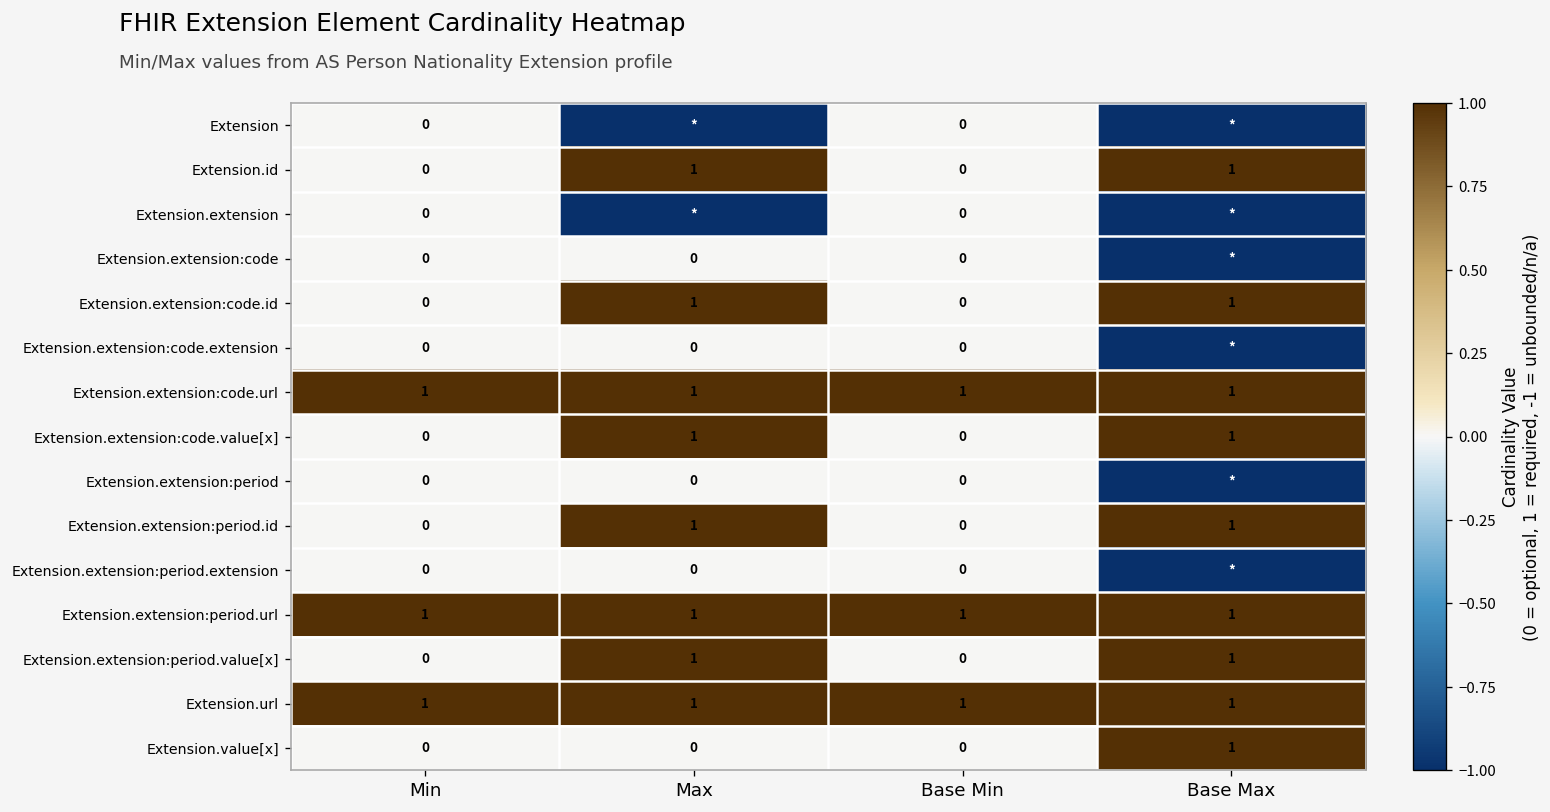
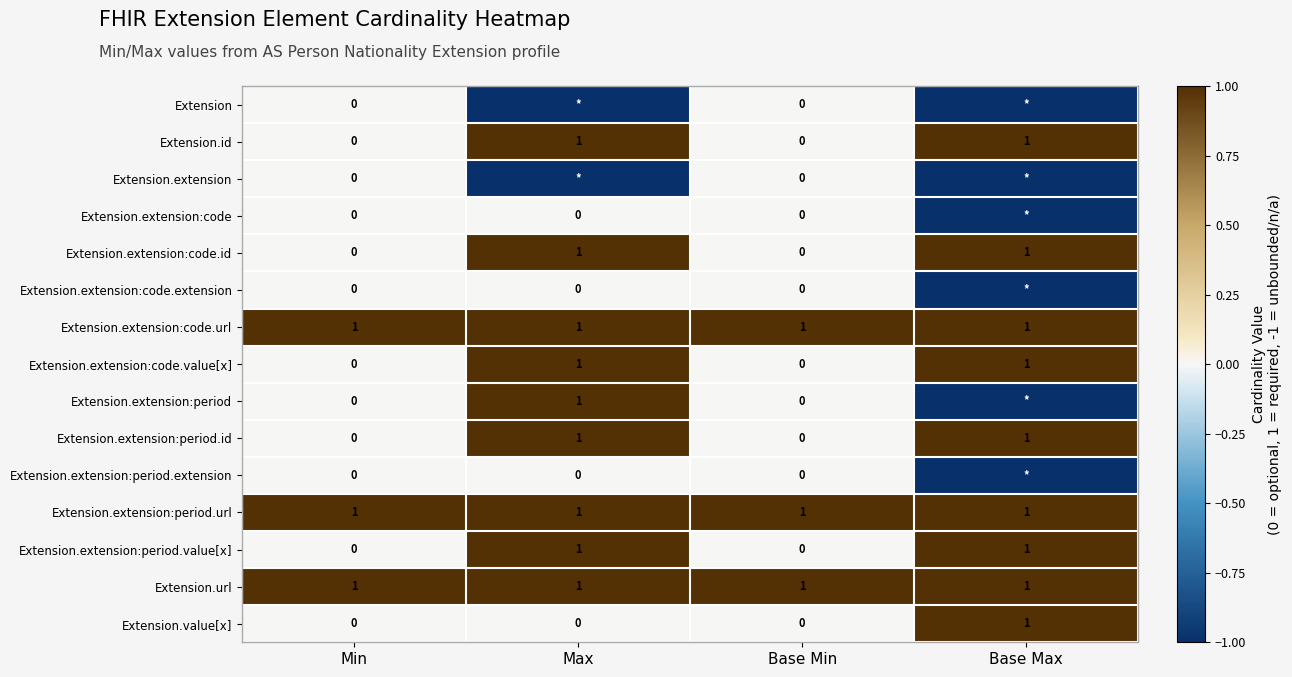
Extension.extension:period, Max: 0 -> 1
